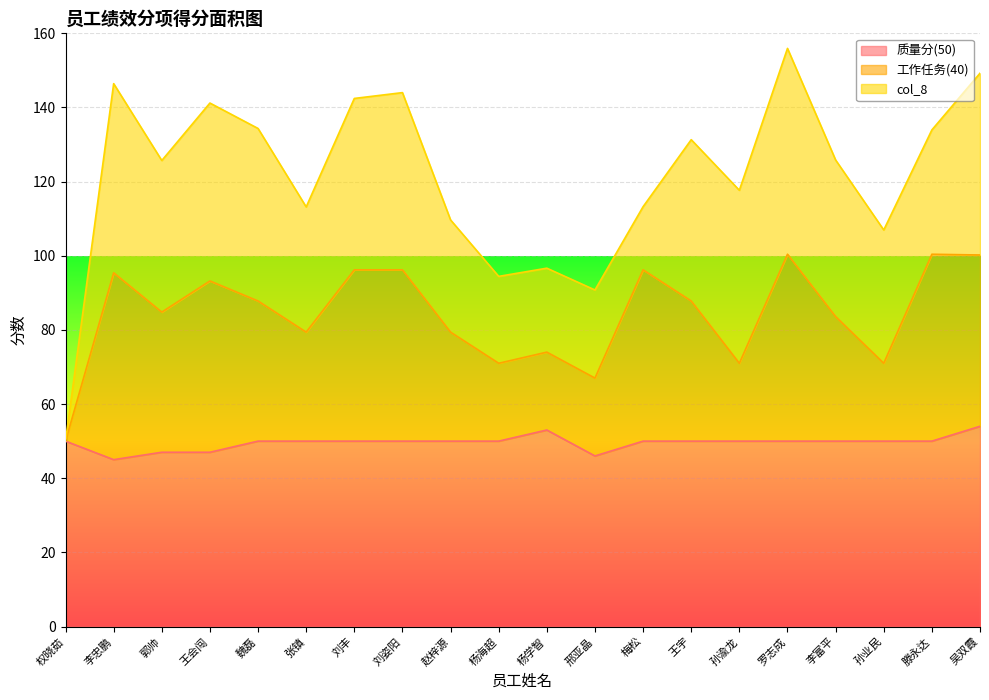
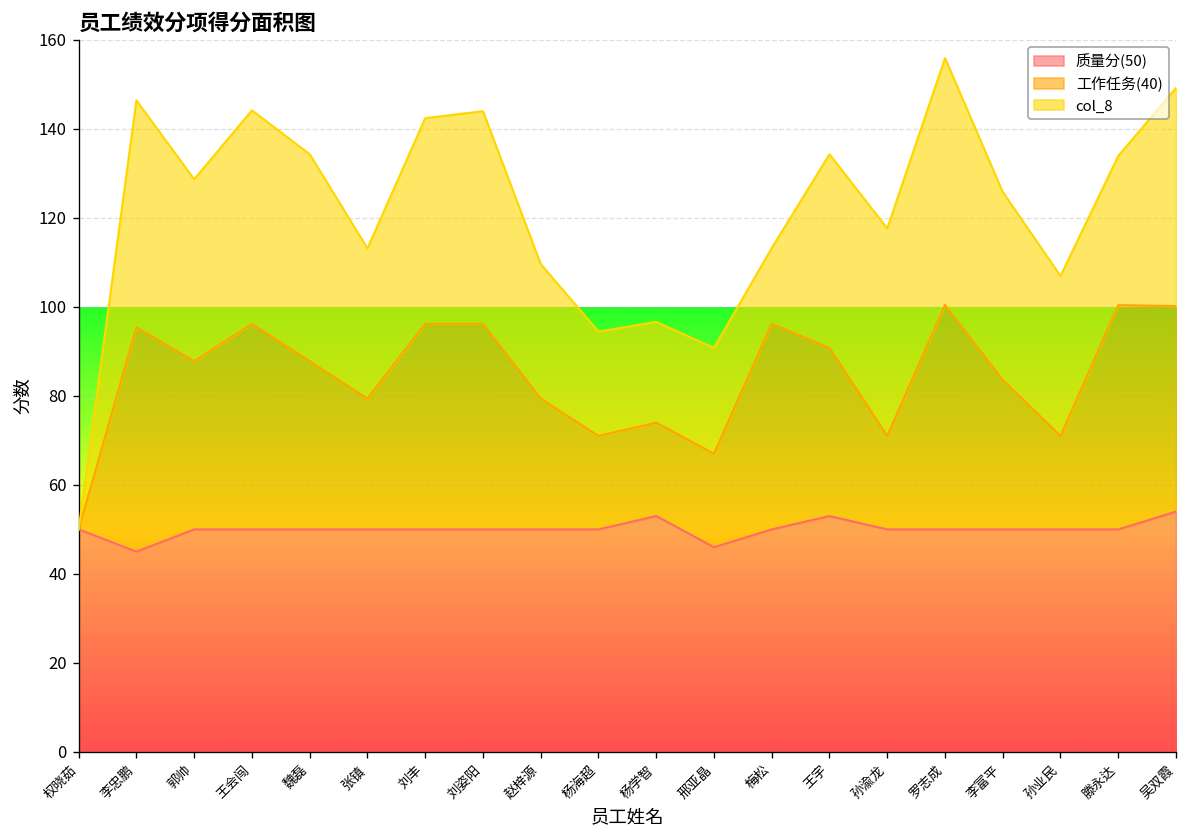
质量分(50), 郭帅: 47 -> 50
质量分(50), 王会闯: 47 -> 50
质量分(50), 王宇: 50 -> 53
